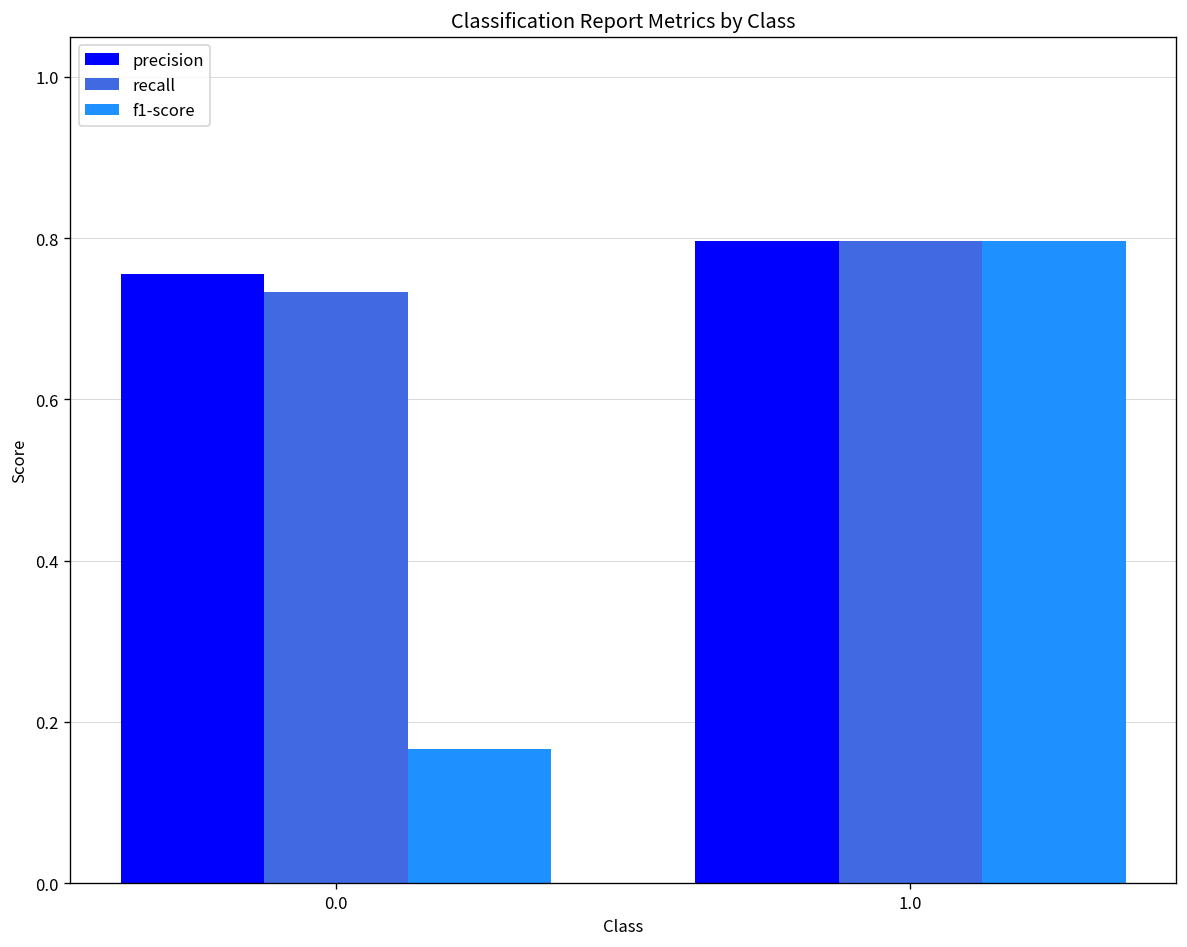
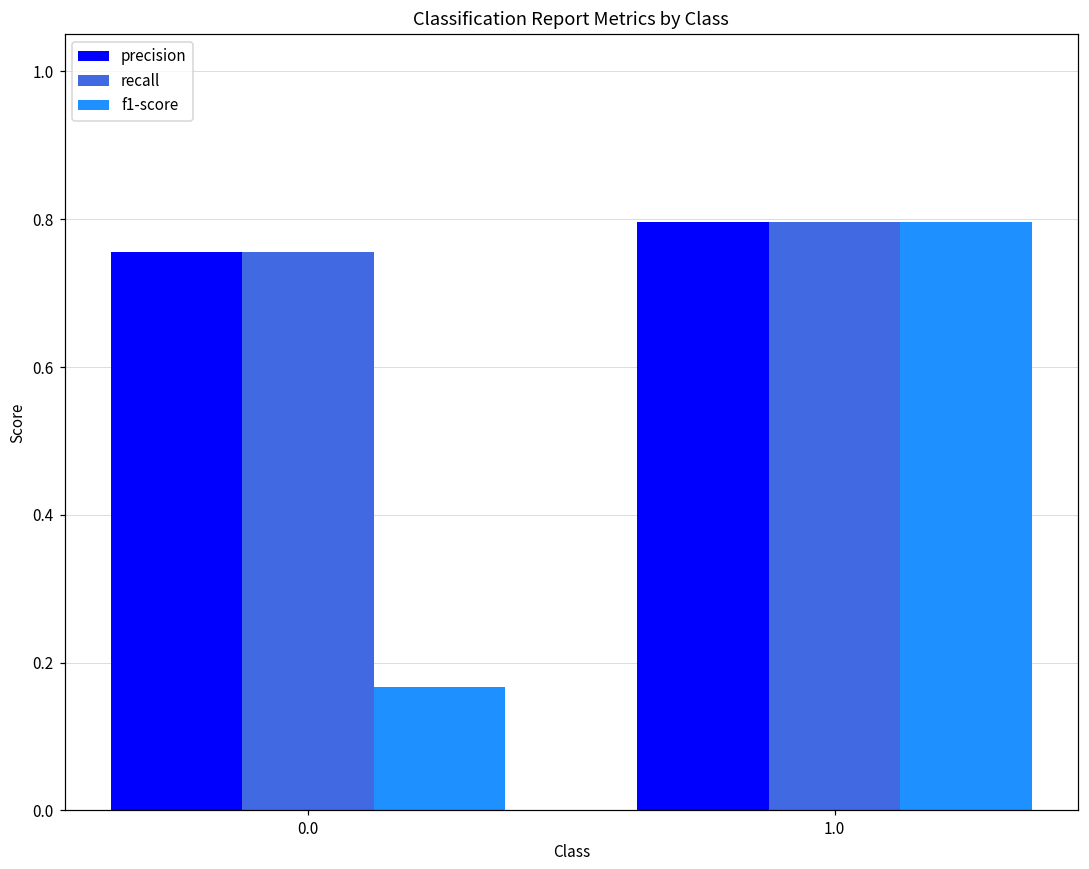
recall, 0.0: 0.73 -> 0.76
